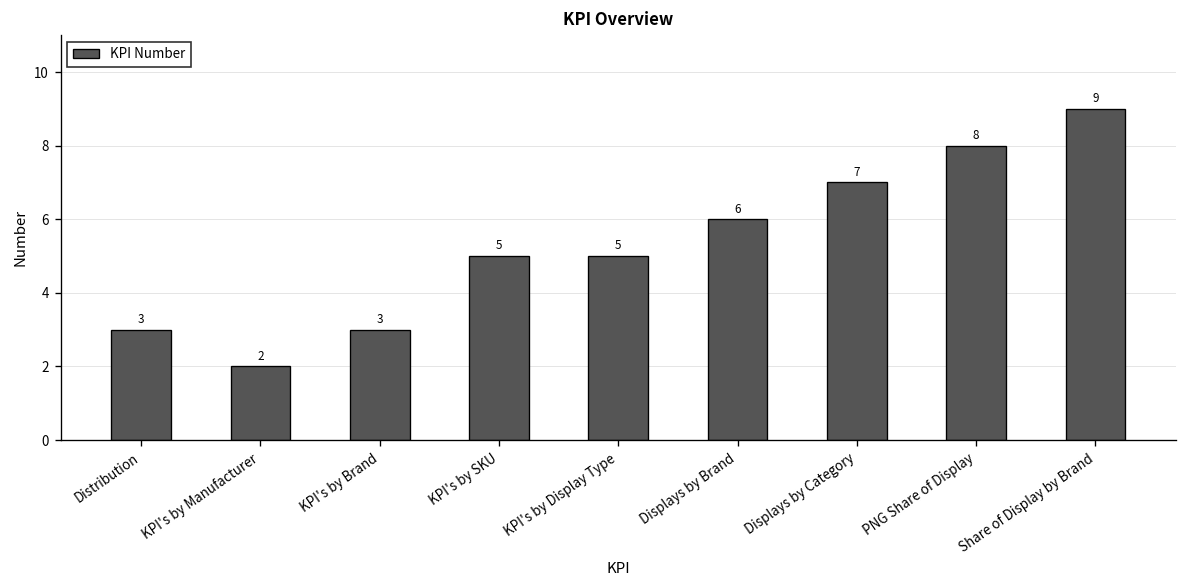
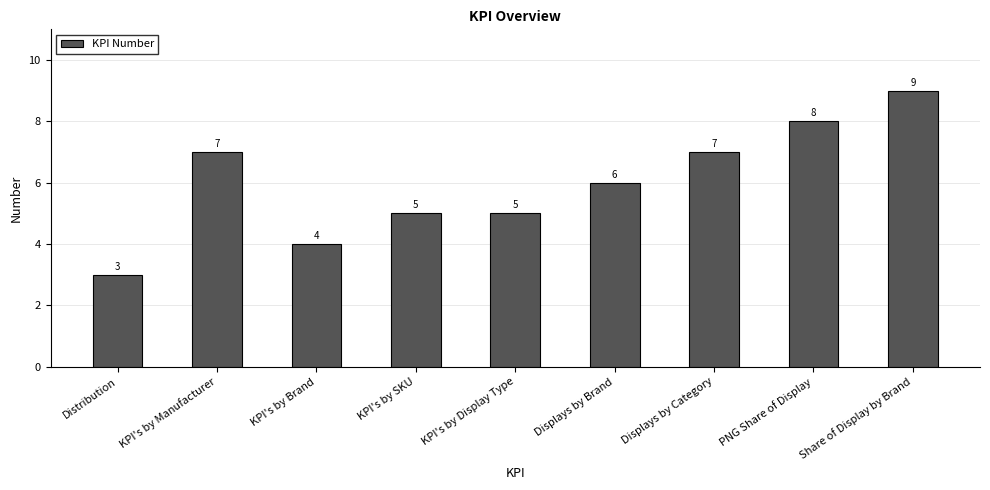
KPI's by Manufacturer: 2 -> 7
KPI's by Brand: 3 -> 4
